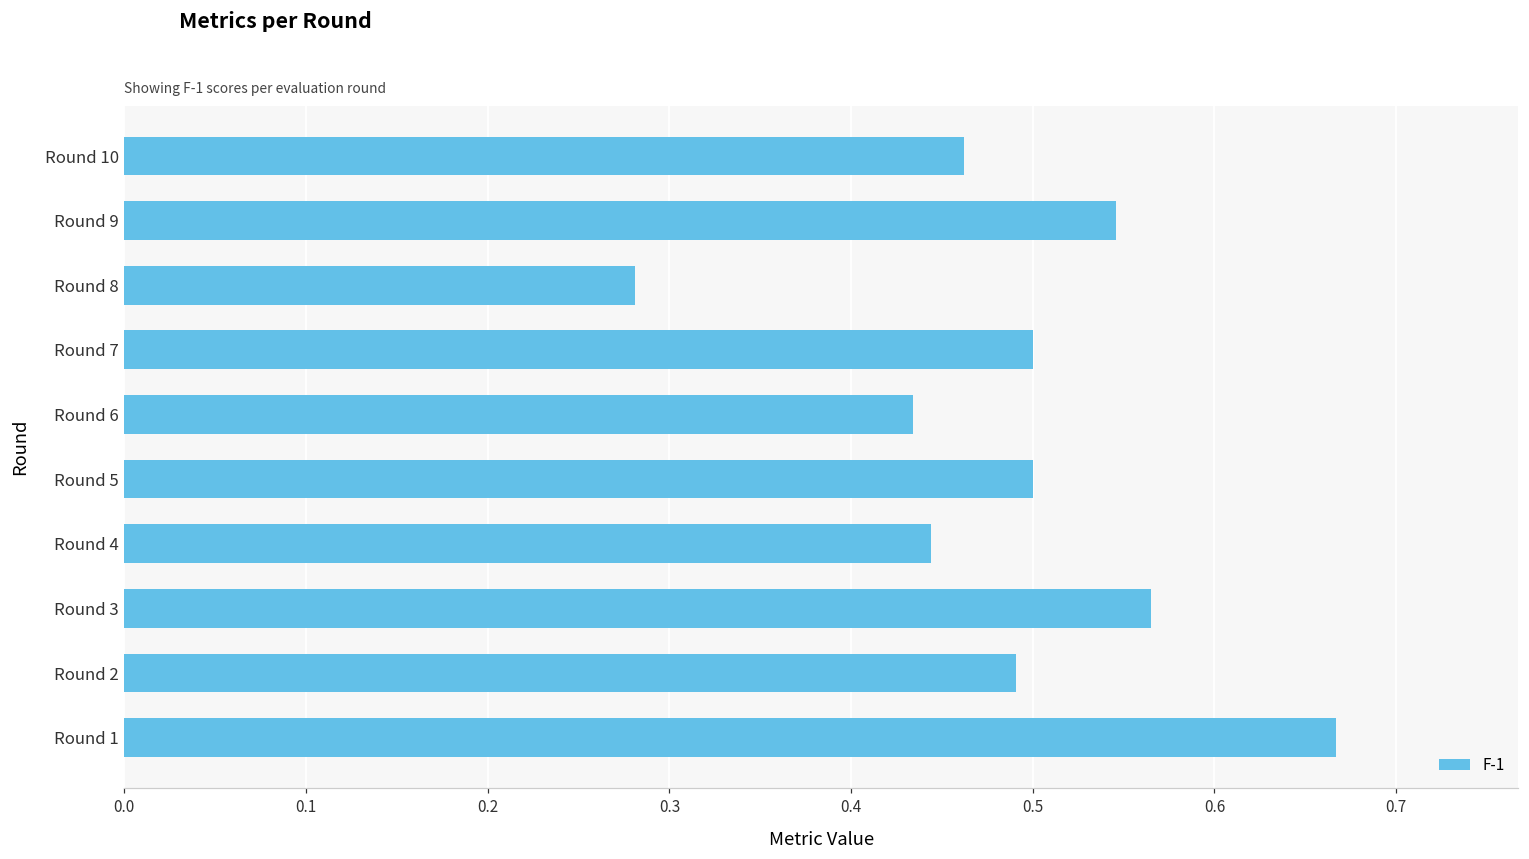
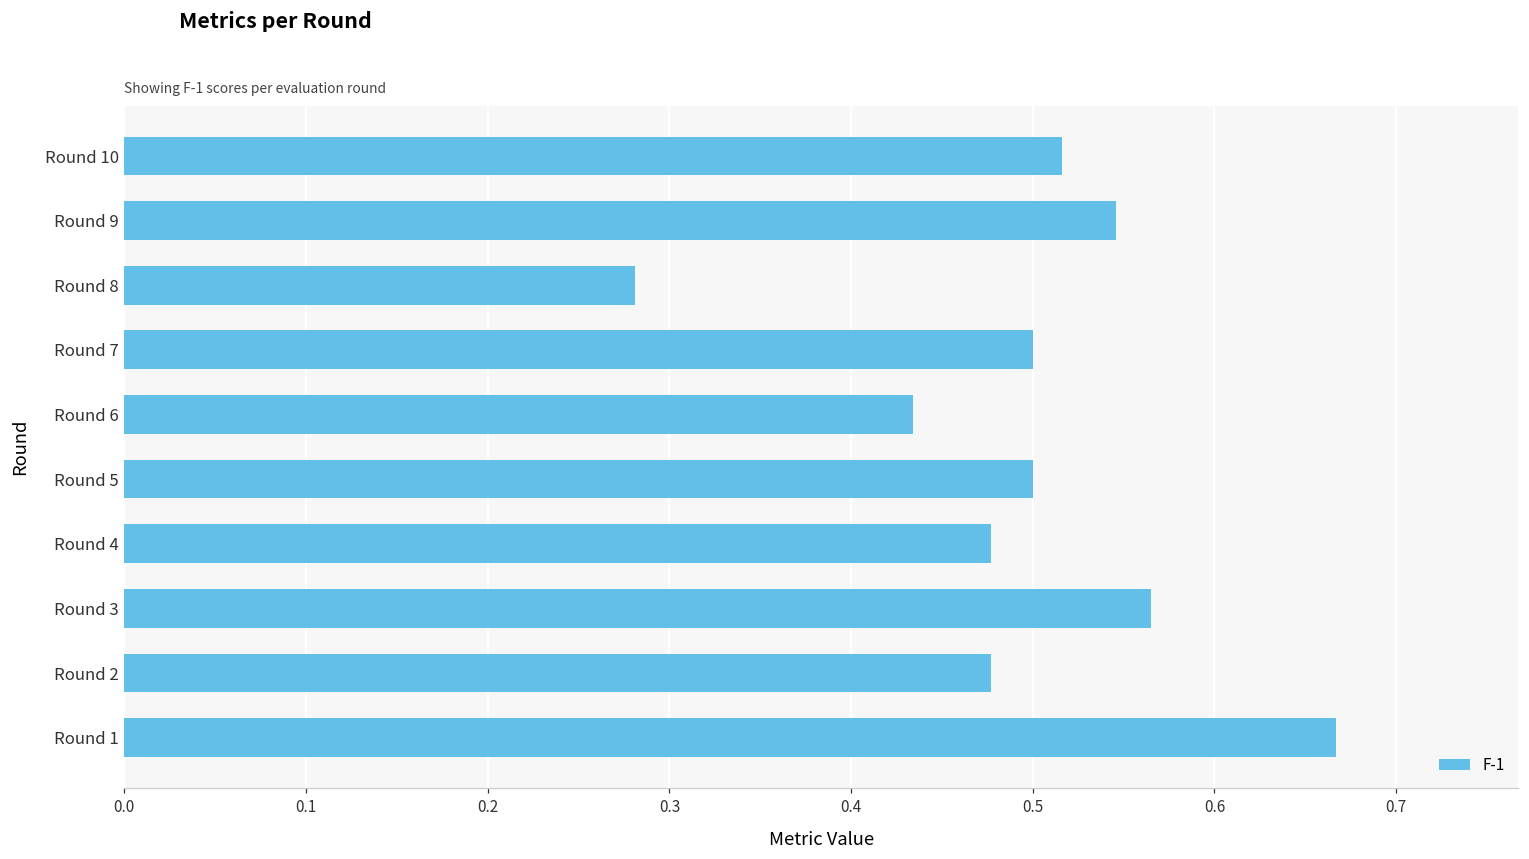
Round 10: 0.462 -> 0.516
Round 4: 0.444 -> 0.477
Round 2: 0.491 -> 0.477
